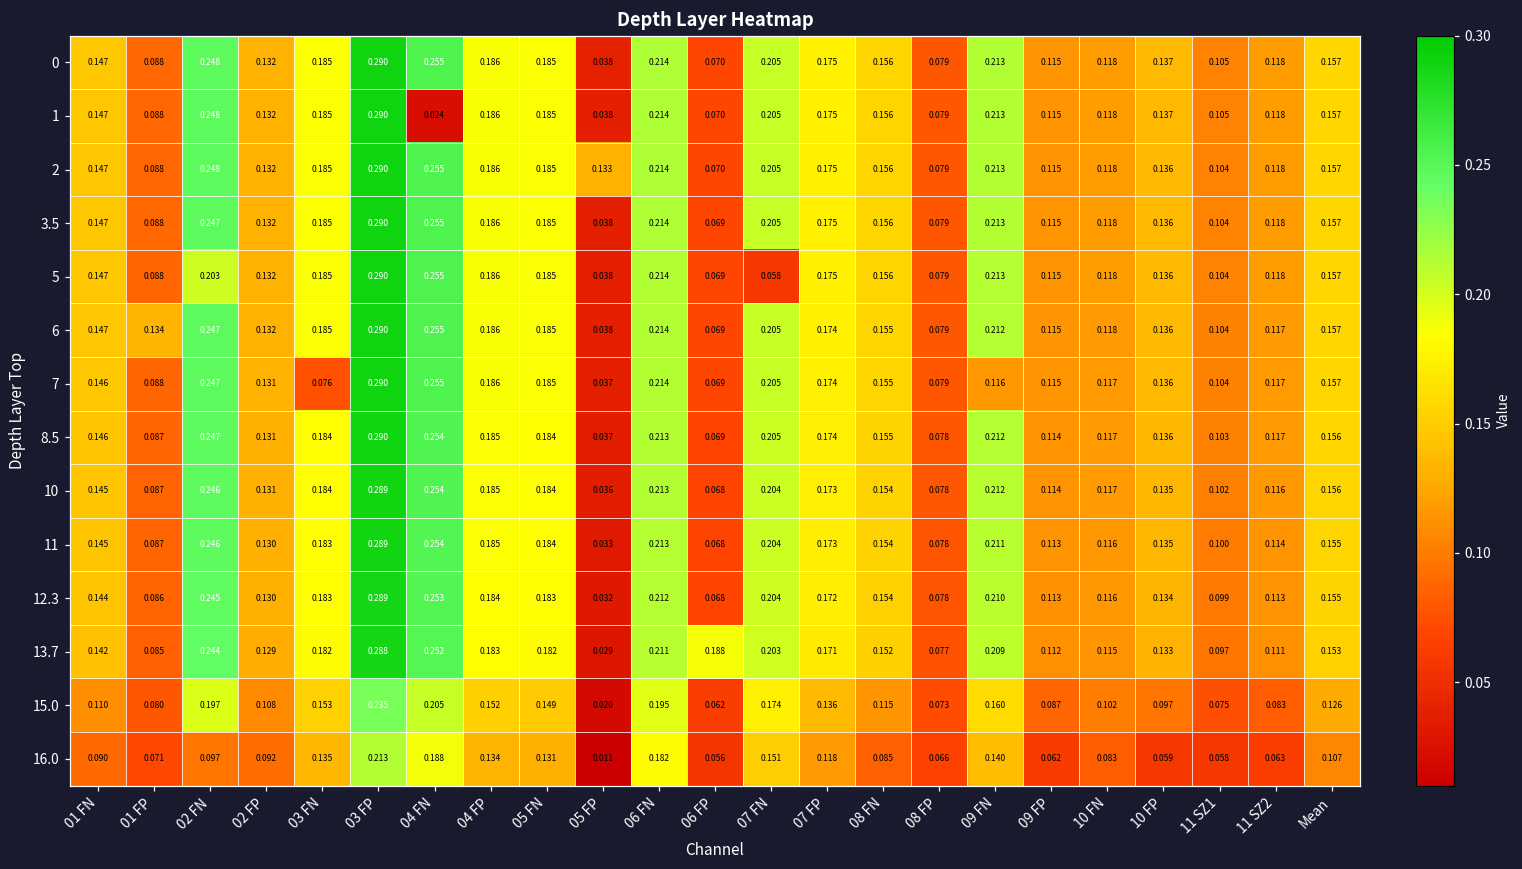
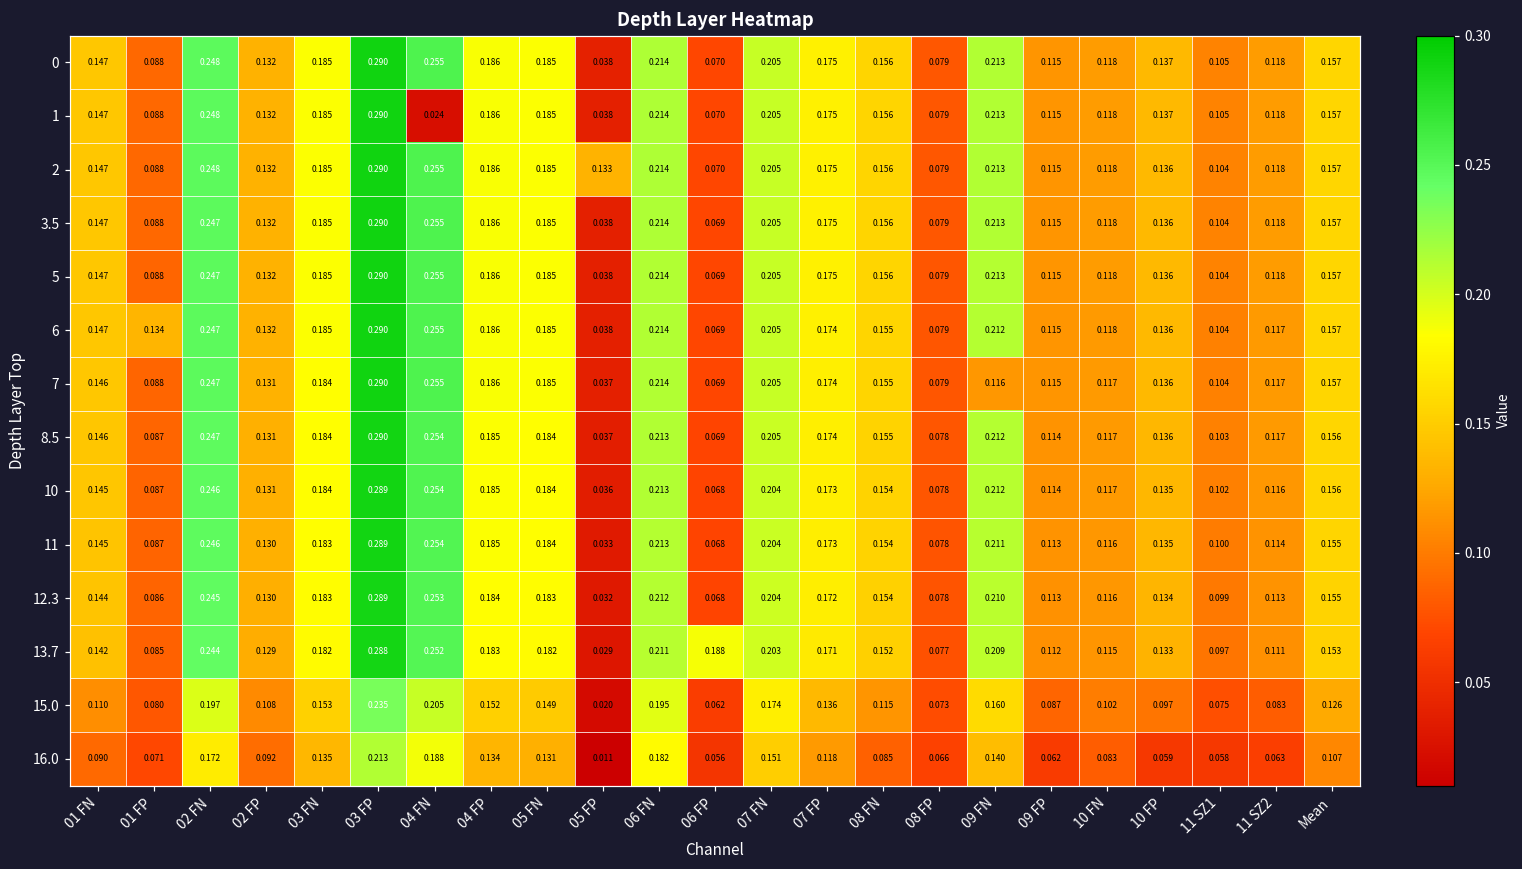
5, 02 FN: 0.203 -> 0.247
5, 07 FN: 0.058 -> 0.205
7, 03 FN: 0.076 -> 0.184
16.0, 02 FN: 0.097 -> 0.172
